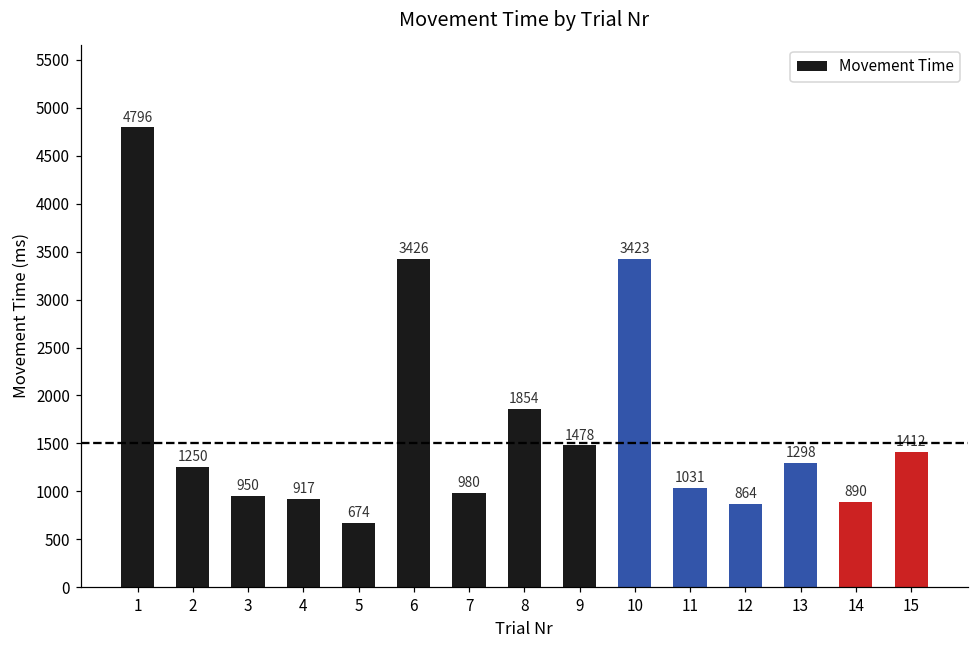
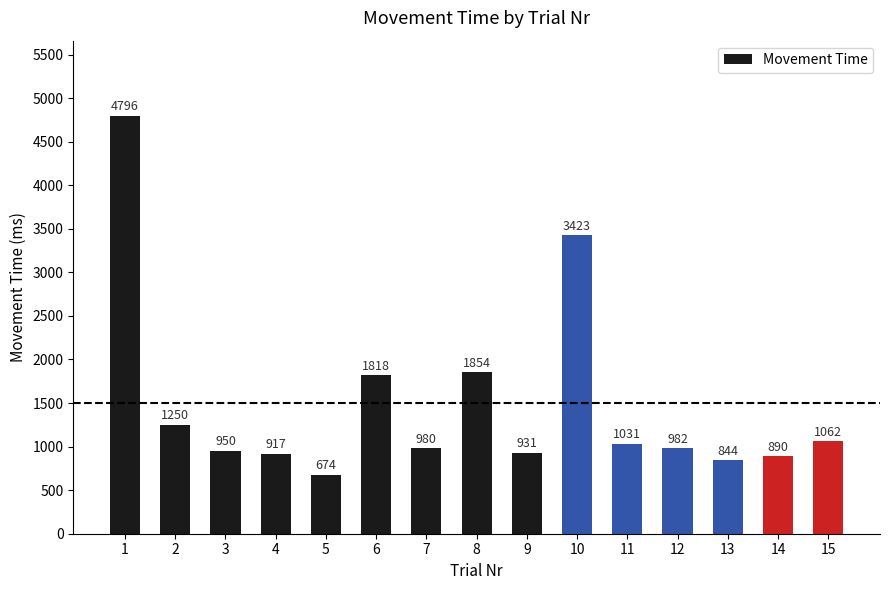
6: 3426 -> 1818
9: 1478 -> 931
12: 864 -> 982
13: 1298 -> 844
15: 1412 -> 1062
